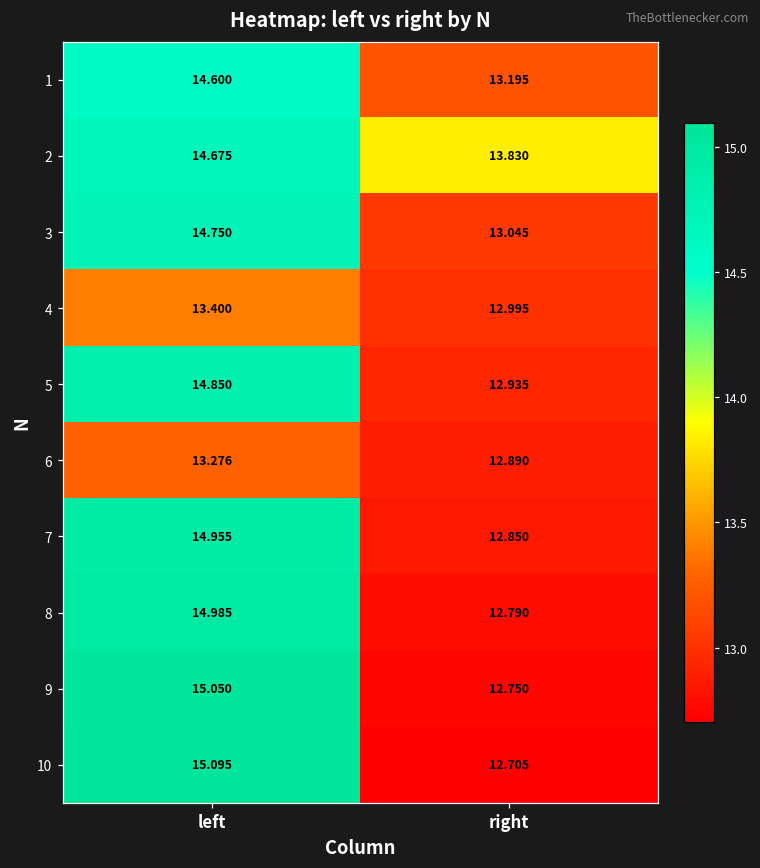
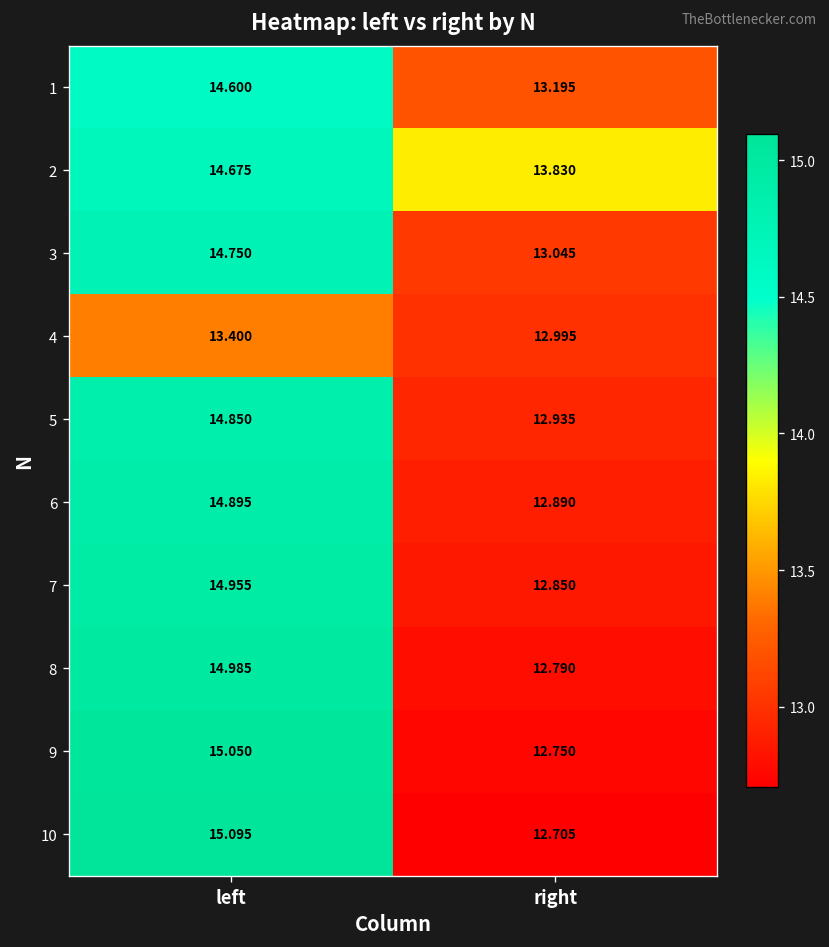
6, left: 13.276 -> 14.895
